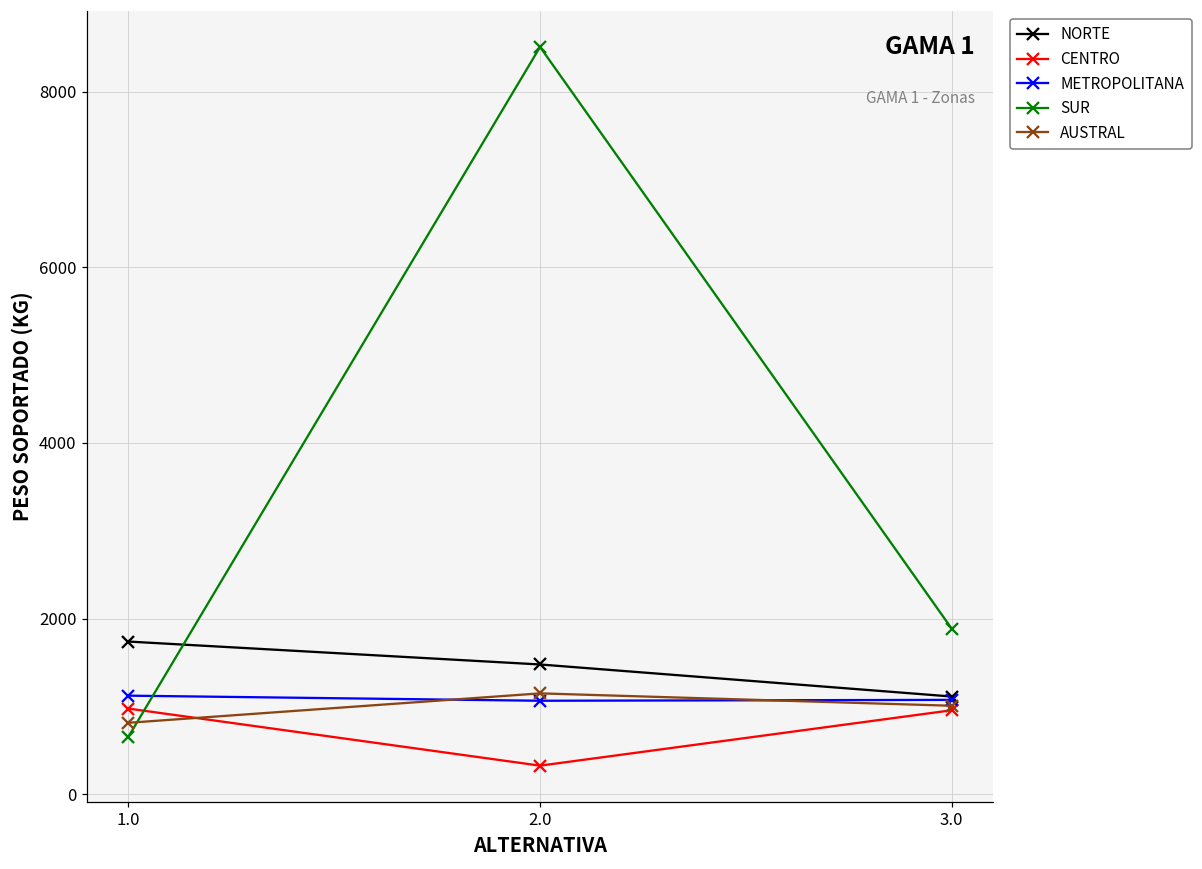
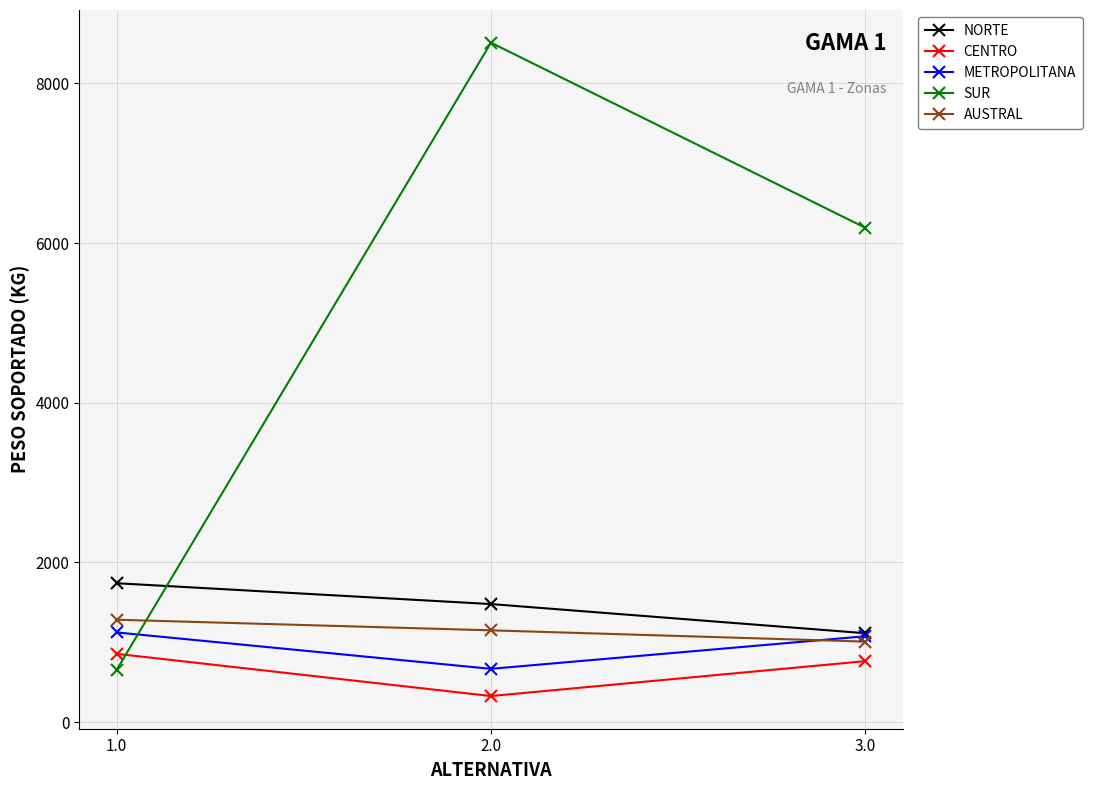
CENTRO, 1.0: 1000 -> 900
AUSTRAL, 1.0: 800 -> 1300
METROPOLITANA, 2.0: 1100 -> 700
CENTRO, 3.0: 1000 -> 800
SUR, 3.0: 1900 -> 6200
